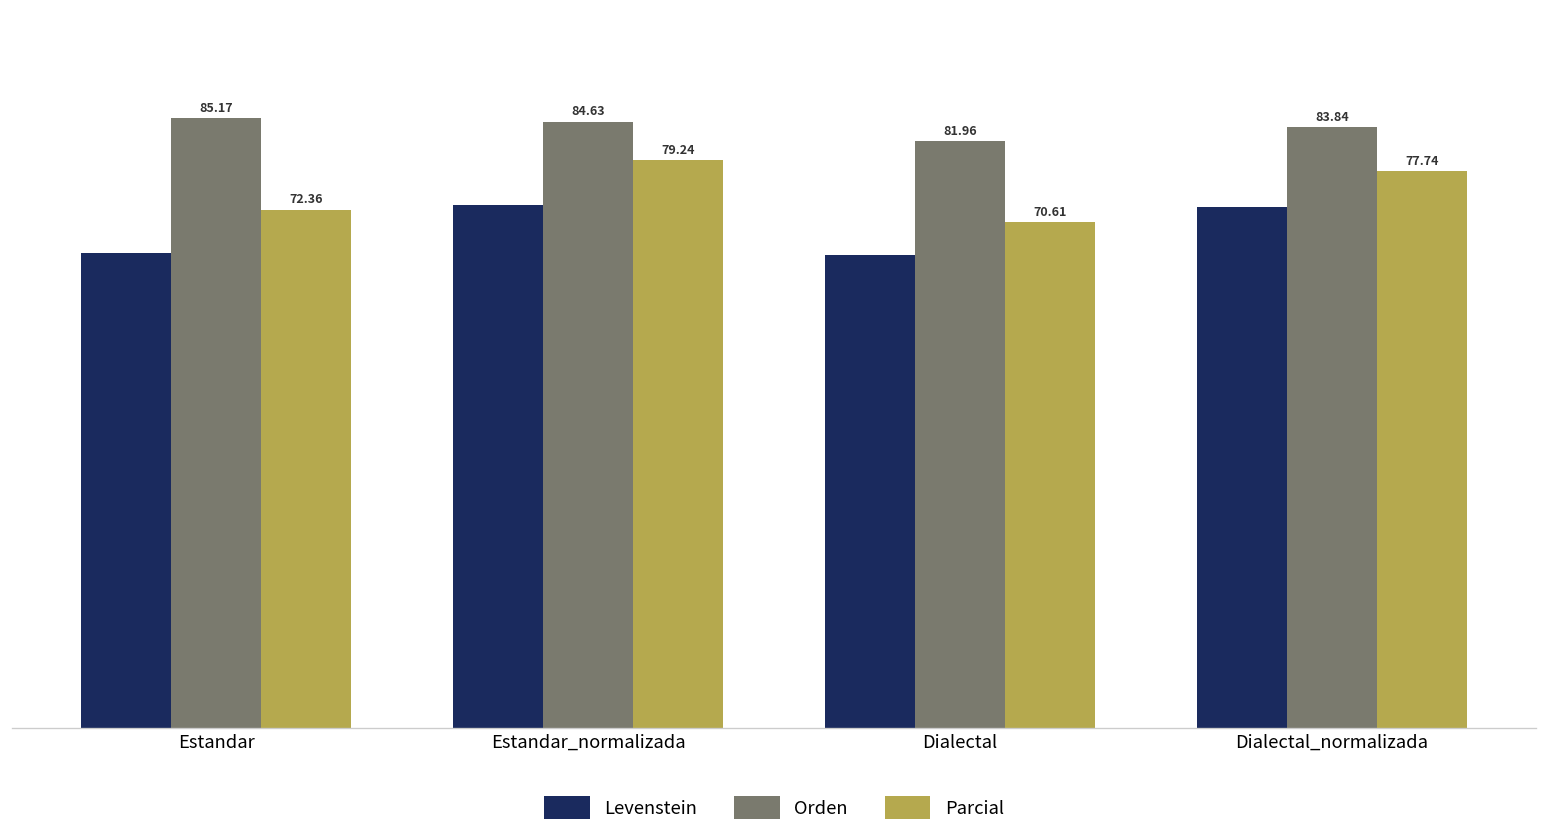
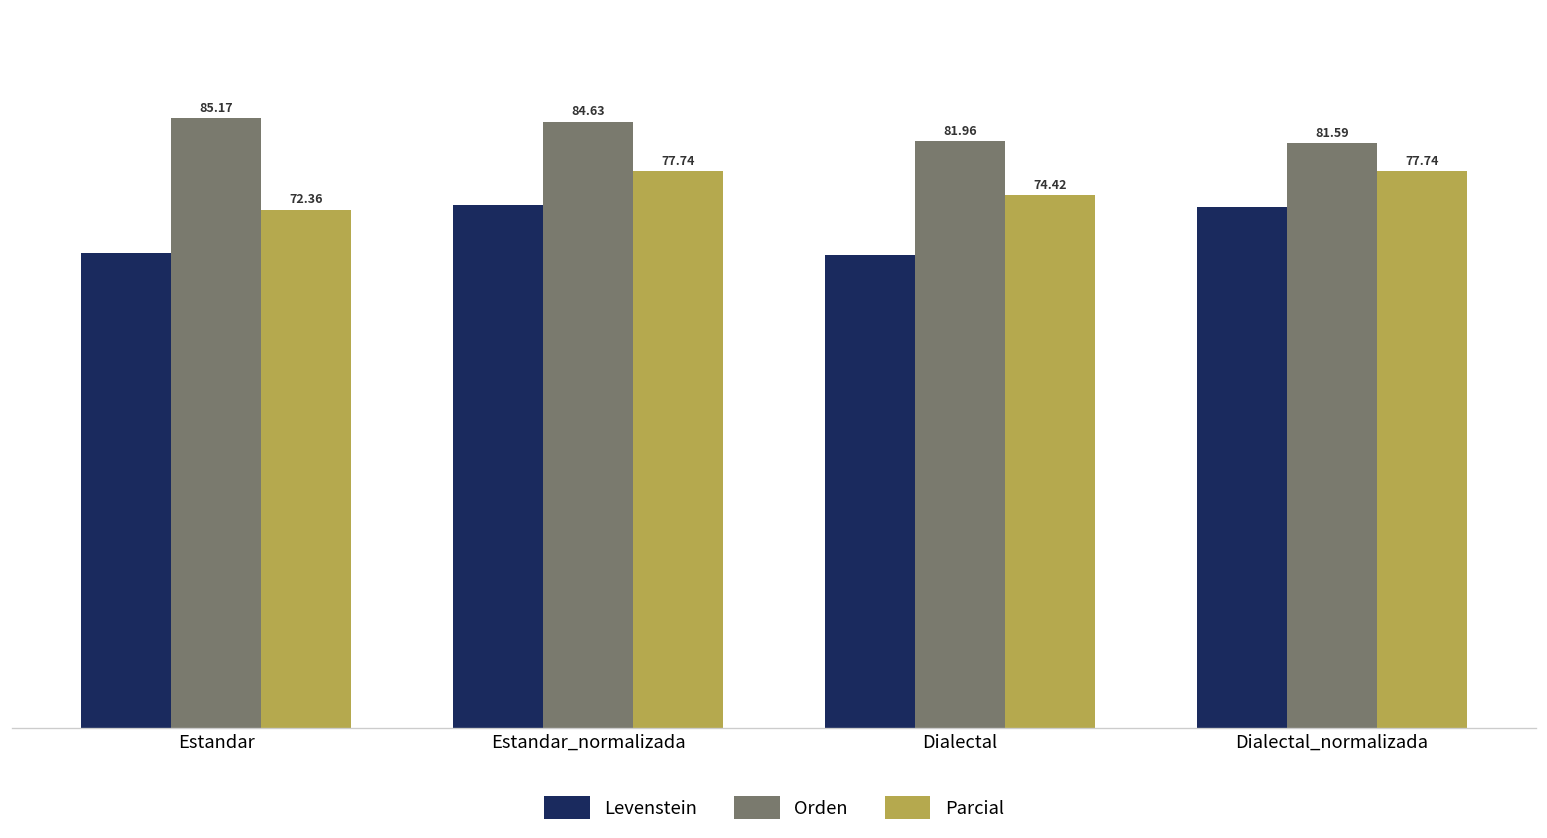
Parcial, Estandar_normalizada: 79.24 -> 77.74
Parcial, Dialectal: 70.61 -> 74.42
Orden, Dialectal_normalizada: 83.84 -> 81.59
